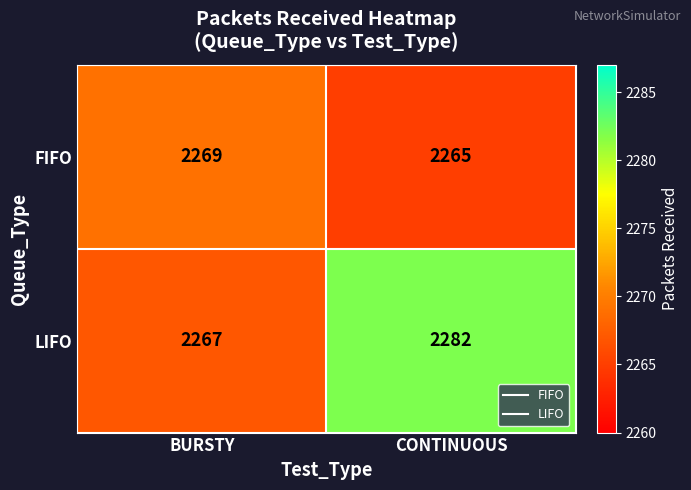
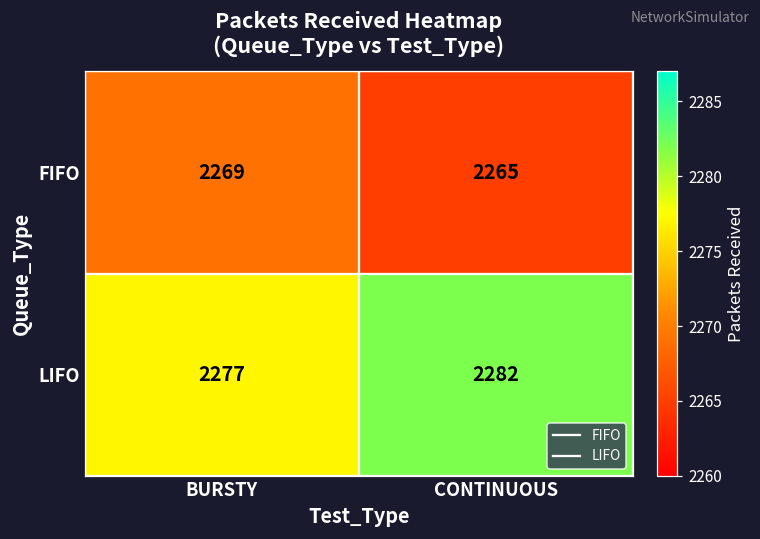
LIFO, BURSTY: 2267 -> 2277
